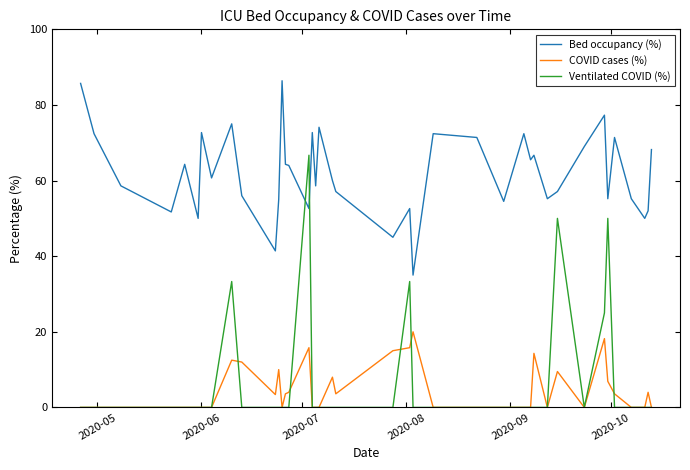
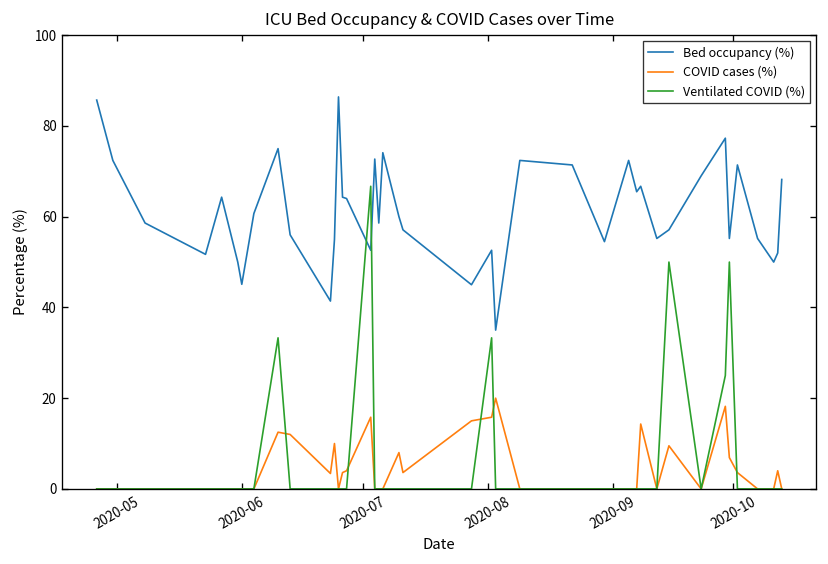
Bed occupancy (%), 2020-06: 73 -> 45
